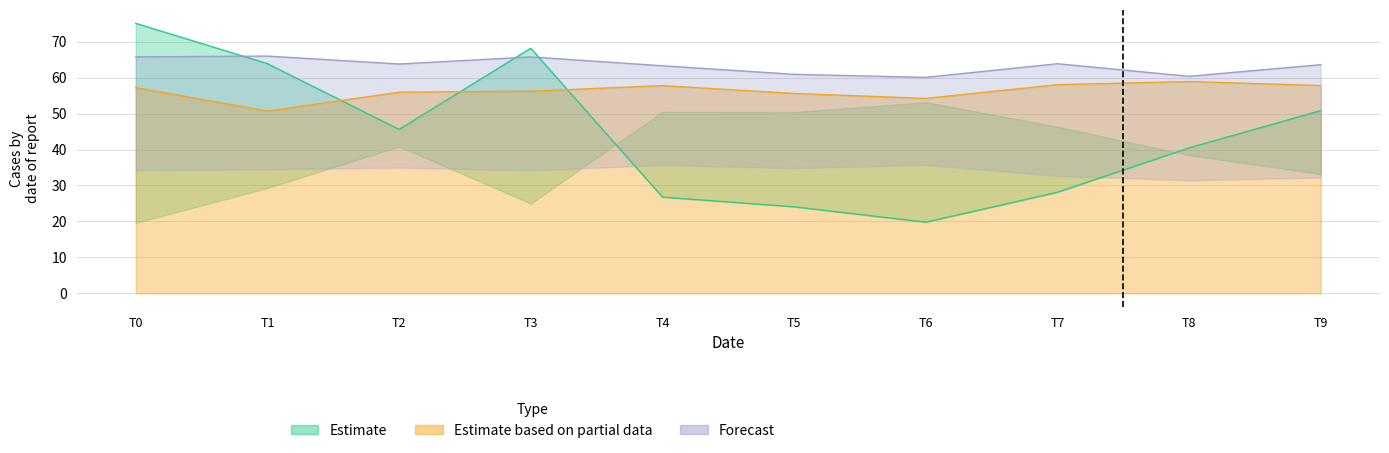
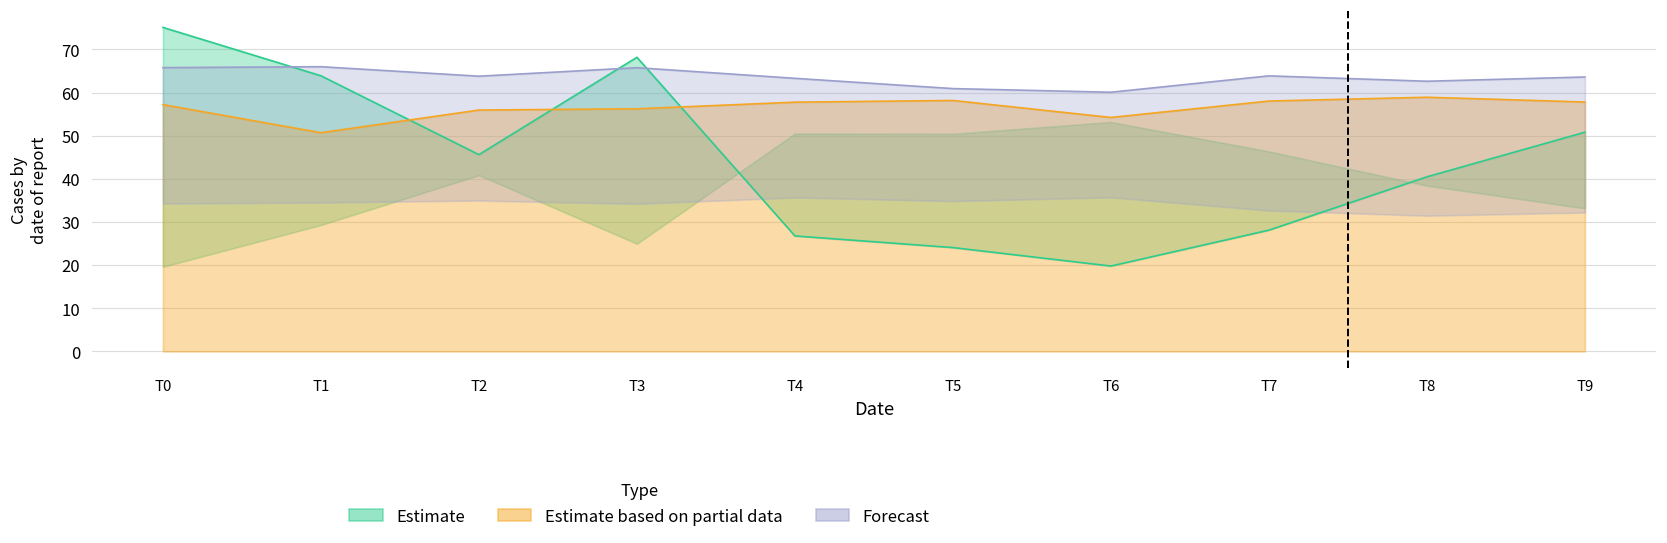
Estimate based on partial data, T5: 56 -> 58
Forecast, T8: 60 -> 63
